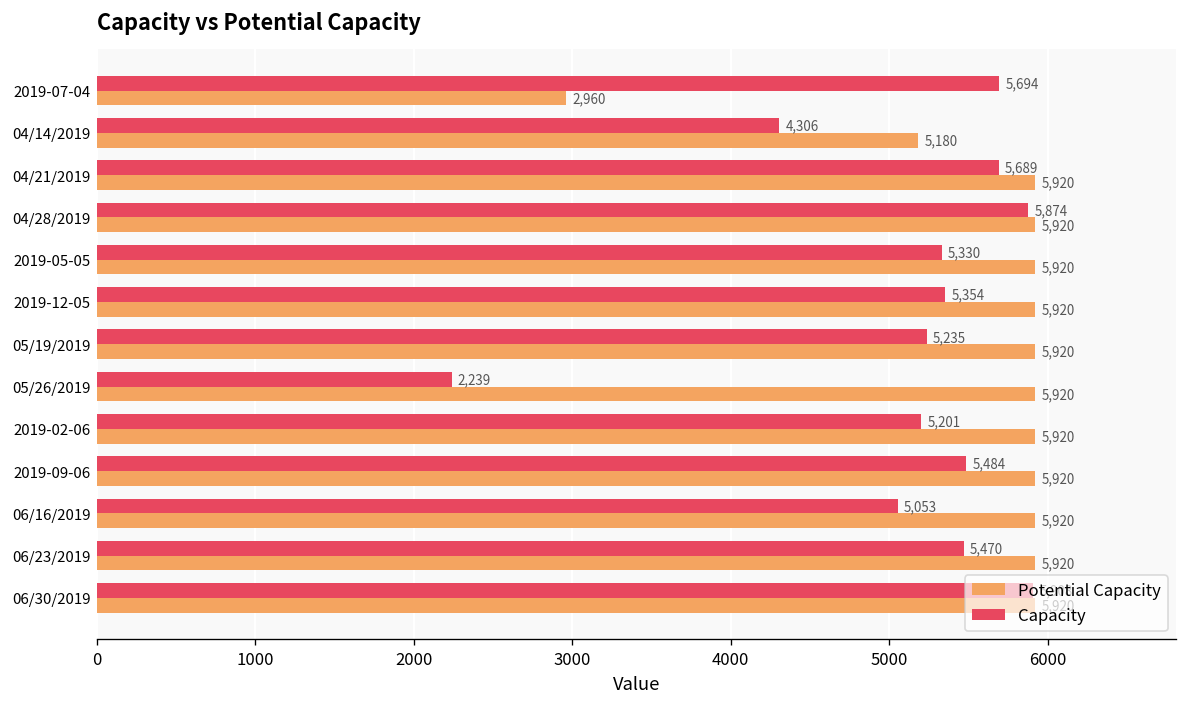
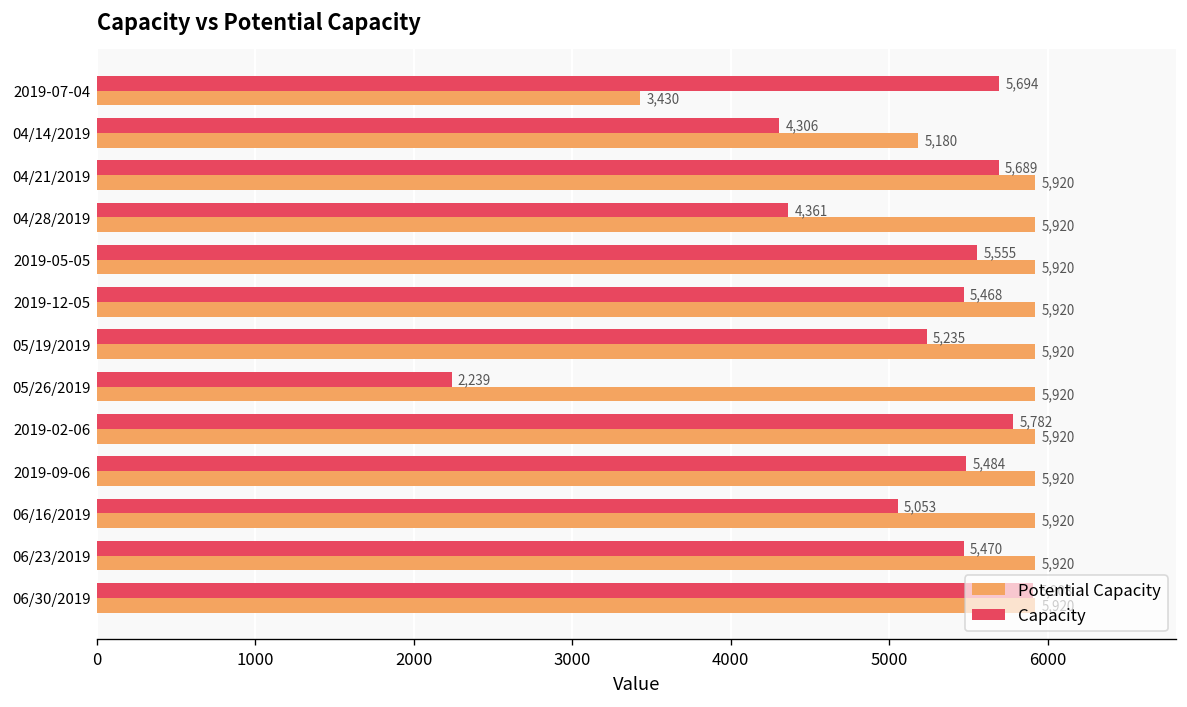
Potential Capacity, 2019-07-04: 2,960 -> 3,430
Capacity, 04/28/2019: 5,874 -> 4,361
Capacity, 2019-05-05: 5,330 -> 5,555
Capacity, 2019-12-05: 5,354 -> 5,468
Capacity, 2019-02-06: 5,201 -> 5,782
